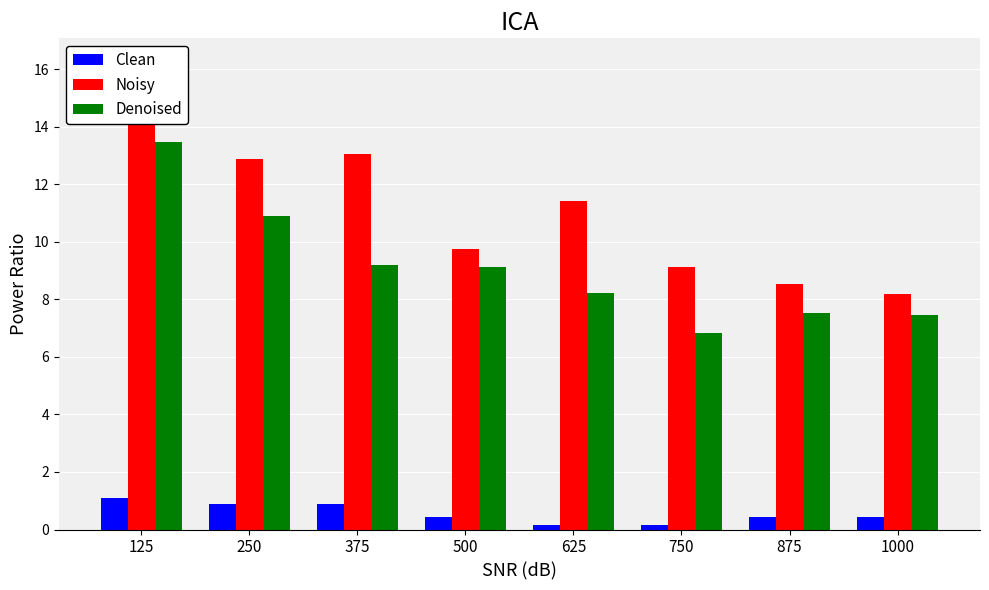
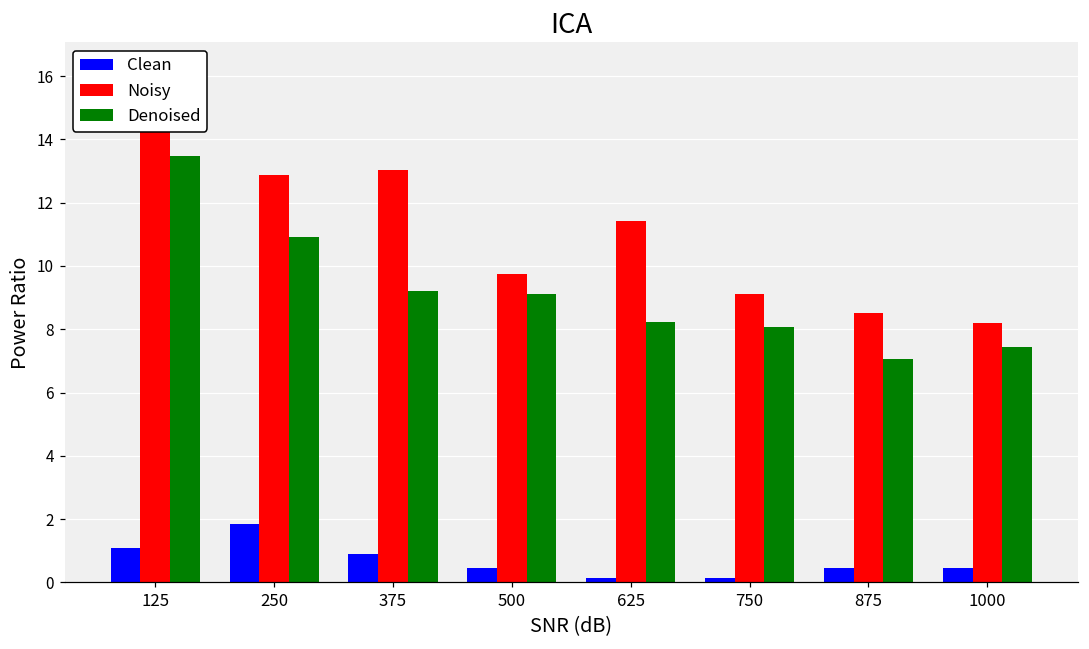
Clean, 250: 0.9 -> 1.8
Denoised, 750: 6.8 -> 8.1
Denoised, 875: 7.5 -> 7.1
